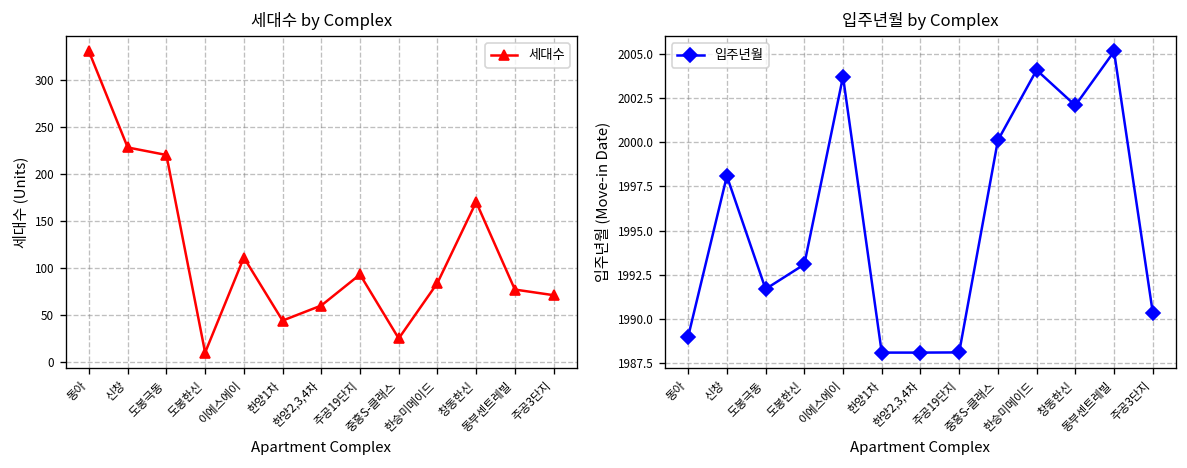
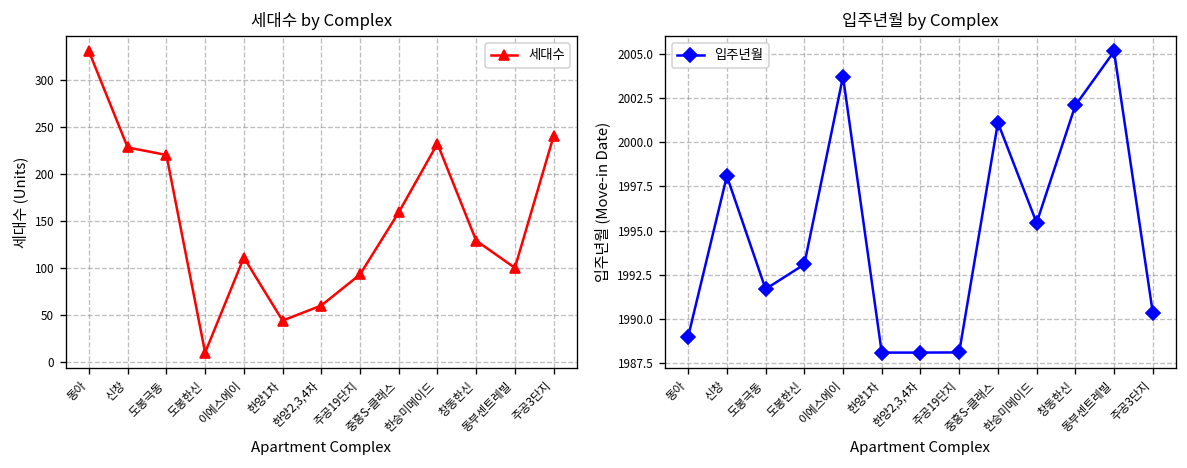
세대수 by Complex, 중흥S-클래스: 30 -> 160
세대수 by Complex, 한승미메이드: 80 -> 230
세대수 by Complex, 창동한신: 170 -> 130
세대수 by Complex, 동부센트레빌: 80 -> 100
세대수 by Complex, 주공3단지: 70 -> 240
입주년월 by Complex, 중흥S-클래스: 2000.1 -> 2001.1
입주년월 by Complex, 한승미메이드: 2004.1 -> 1995.4
